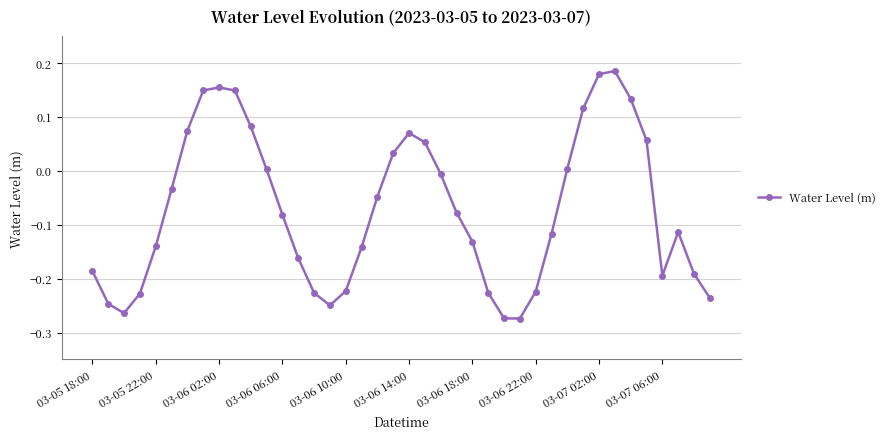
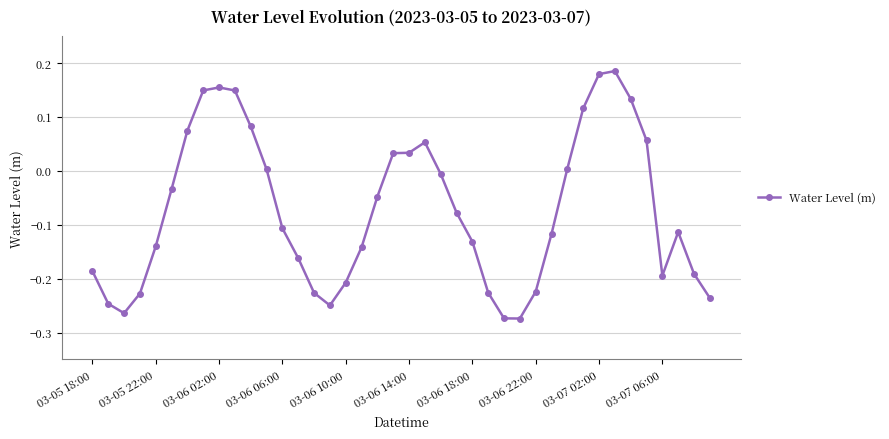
03-06 06:00: -0.08 -> -0.11
03-06 10:00: -0.22 -> -0.21
03-06 14:00: 0.07 -> 0.03
